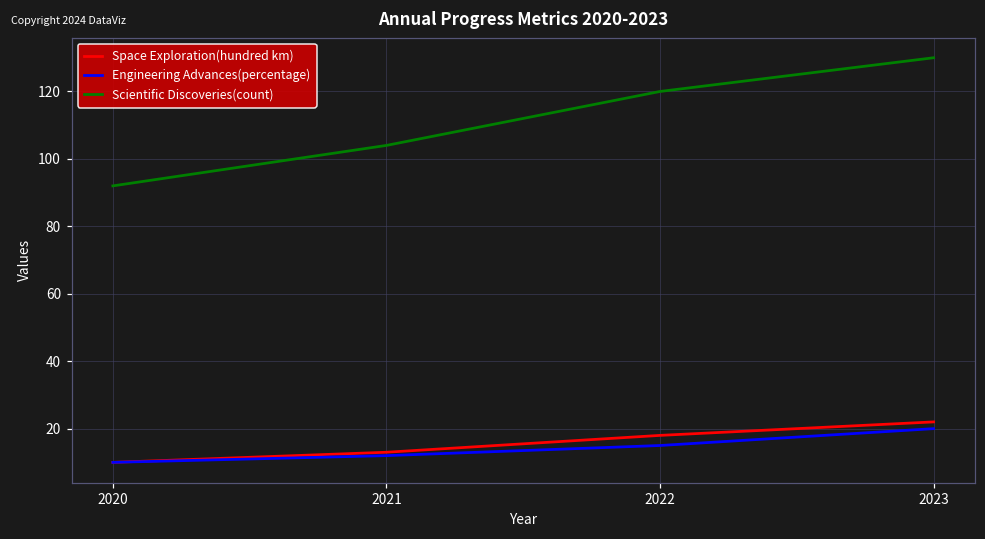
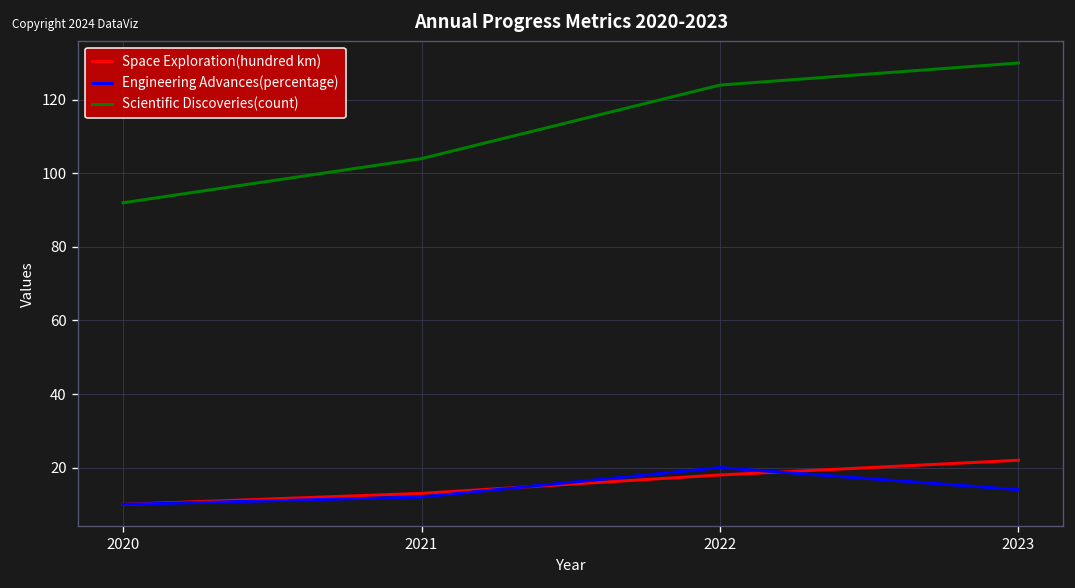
Engineering Advances(percentage), 2022: 15 -> 20
Scientific Discoveries(count), 2022: 120 -> 124
Engineering Advances(percentage), 2023: 20 -> 14
